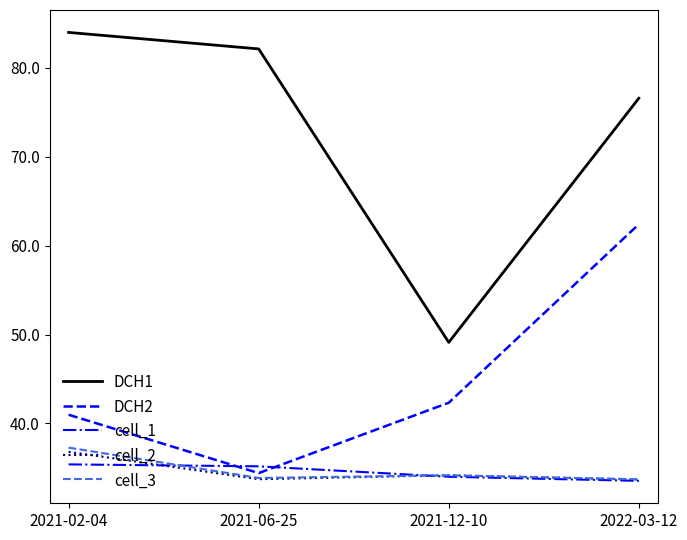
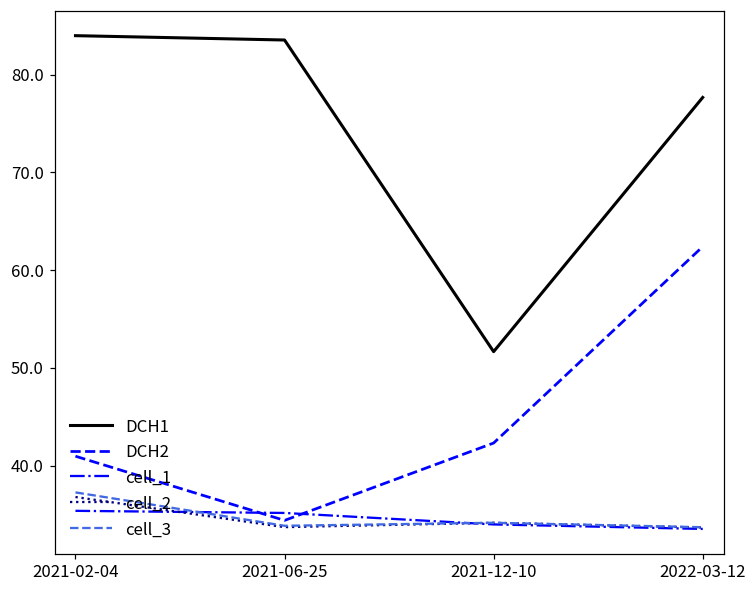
DCH1, 2021-06-25: 82 -> 84
DCH1, 2021-12-10: 49 -> 52
DCH1, 2022-03-12: 77 -> 78
